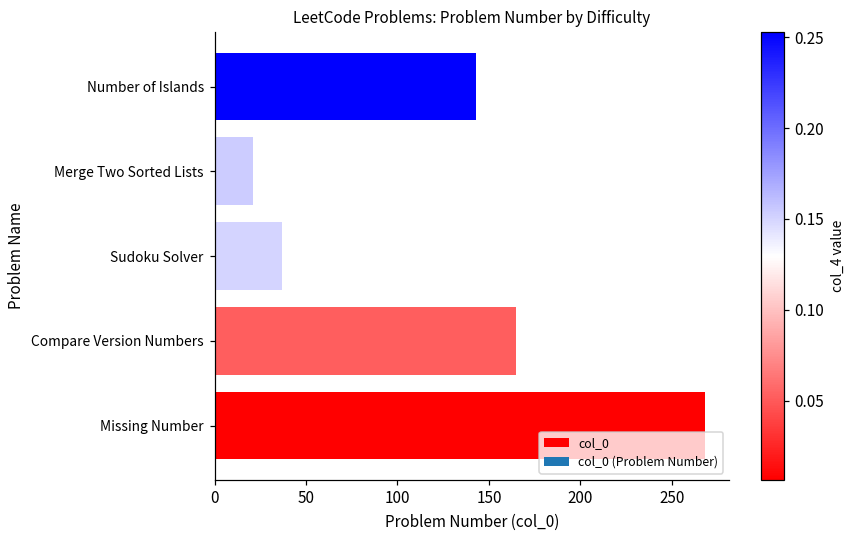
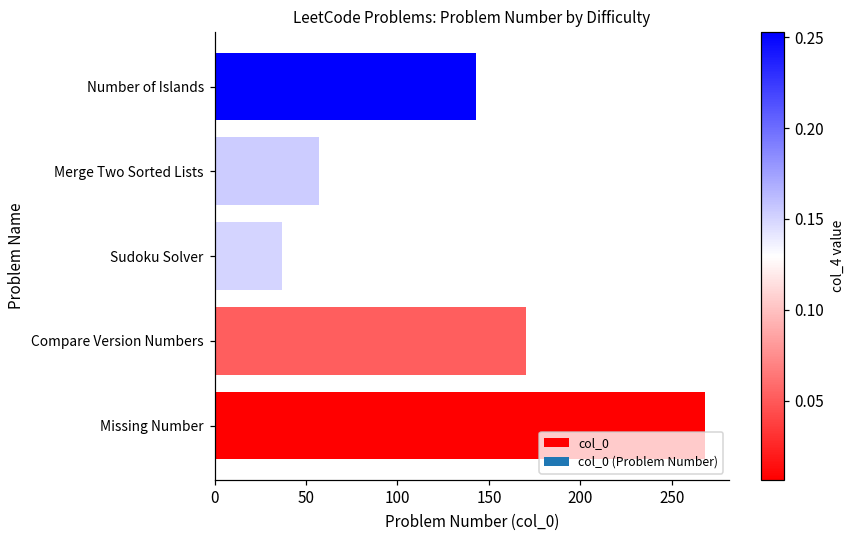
Merge Two Sorted Lists: 21 -> 57
Compare Version Numbers: 165 -> 170
